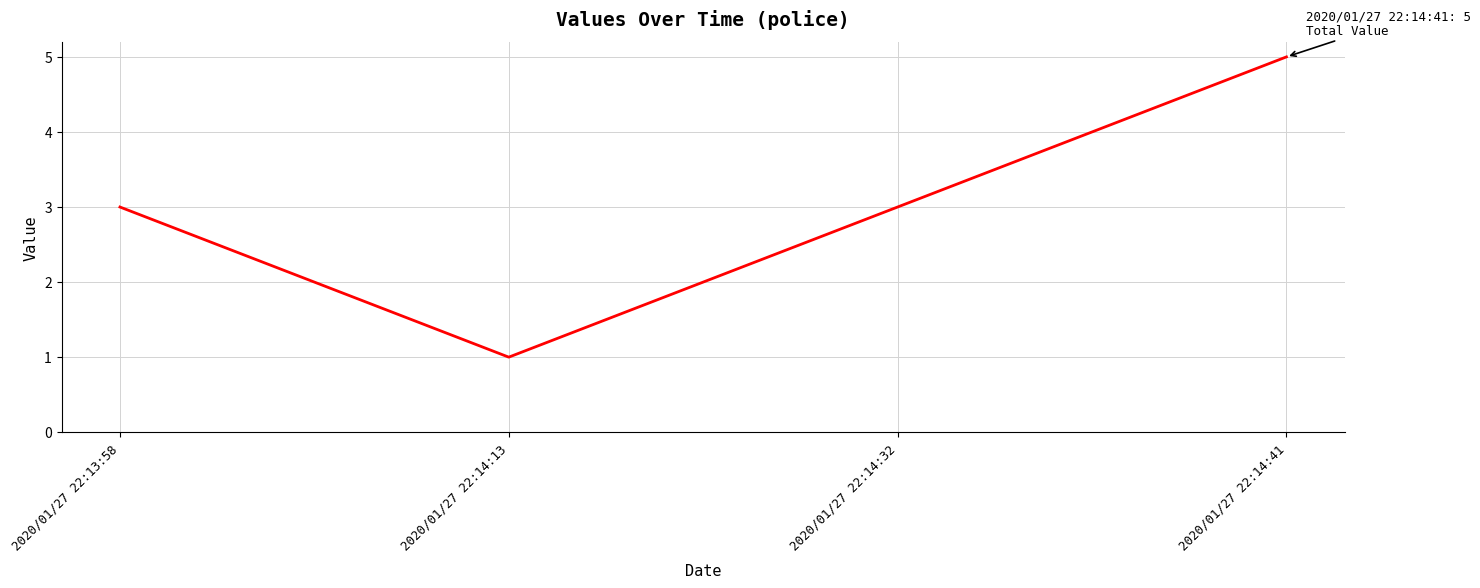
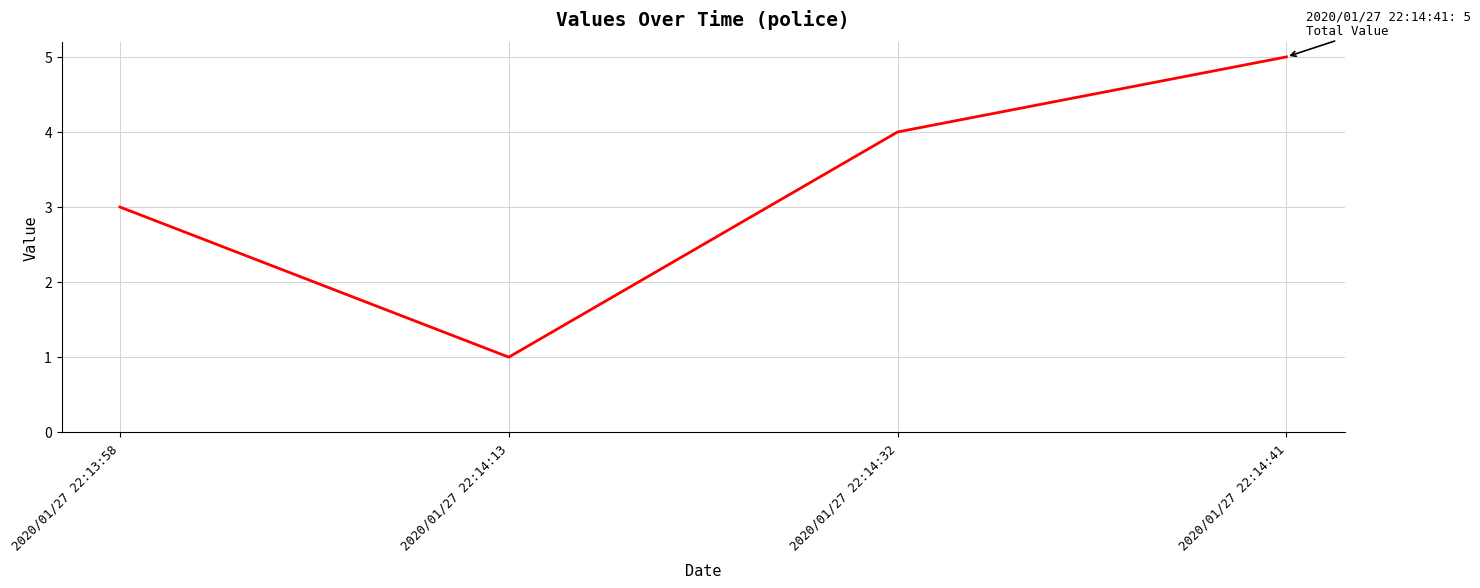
2020/01/27 22:14:32: 3 -> 4
